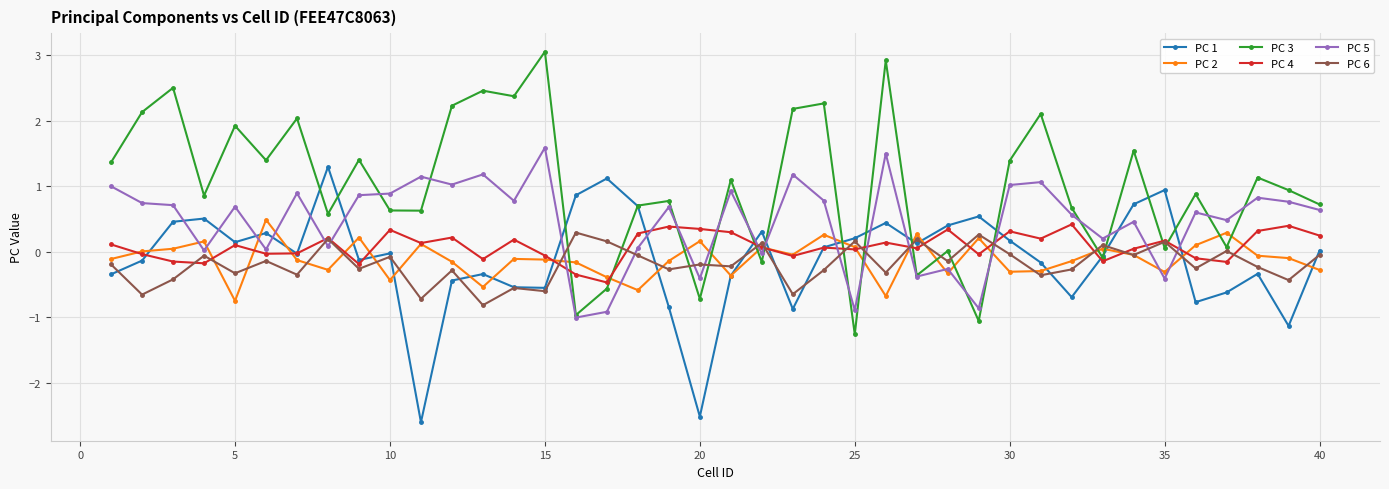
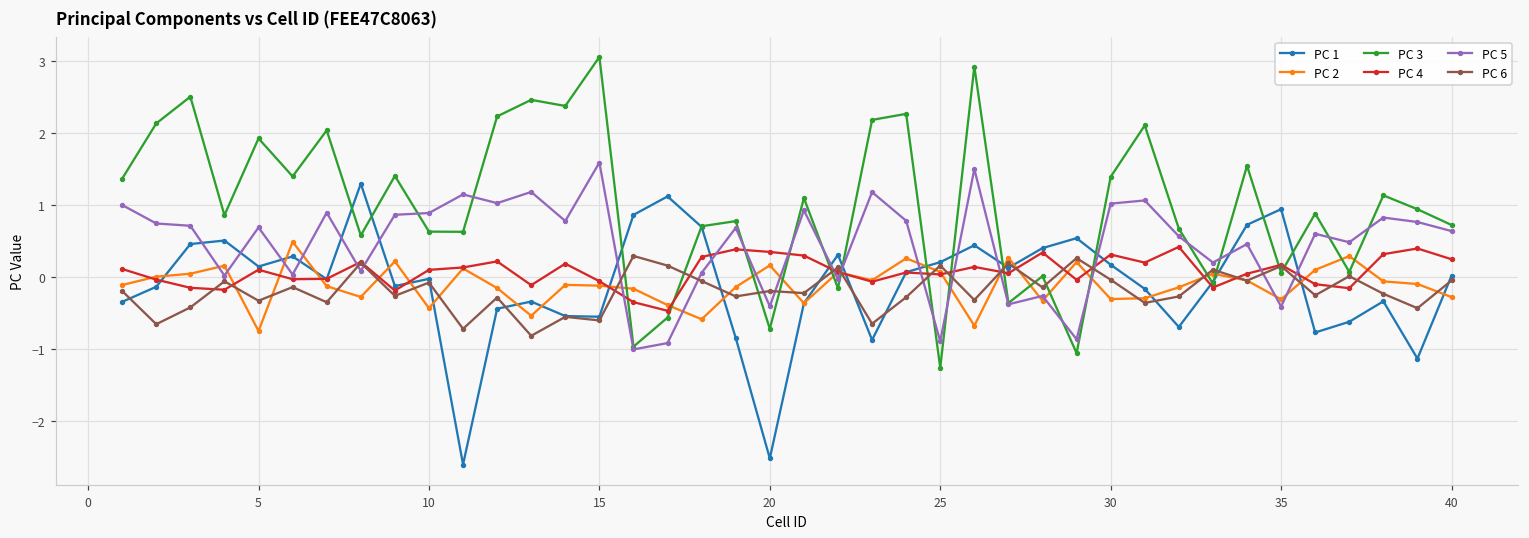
PC 4, 10: 0.3 -> 0.1
